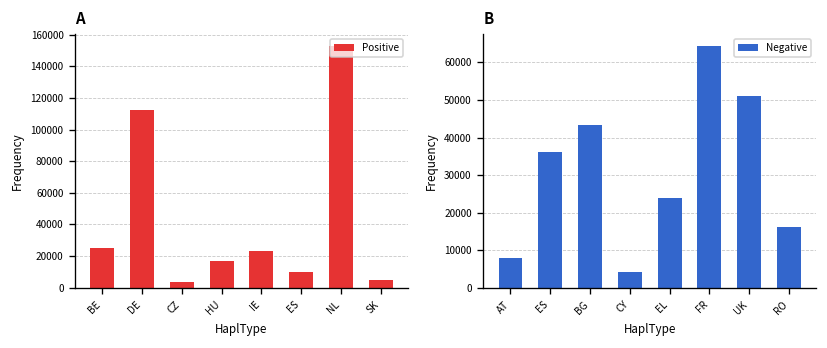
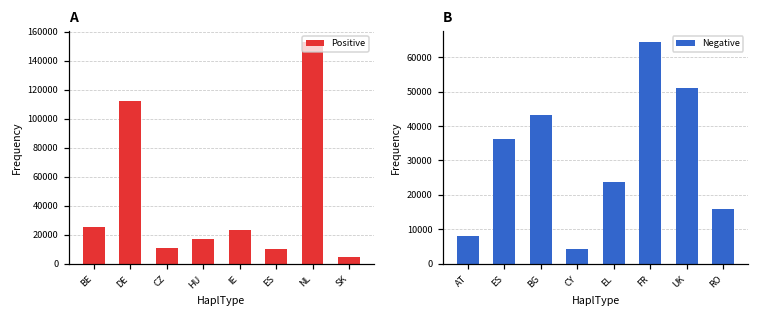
A, CZ: 4000 -> 11000
